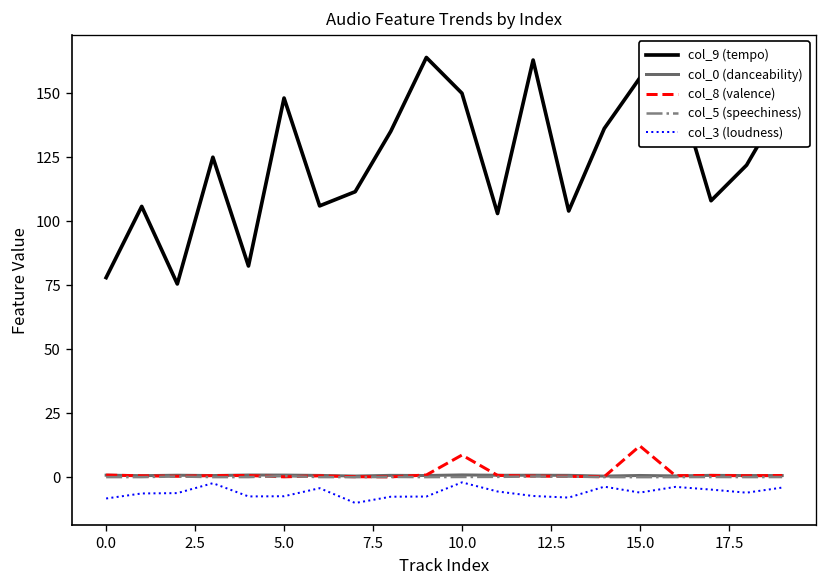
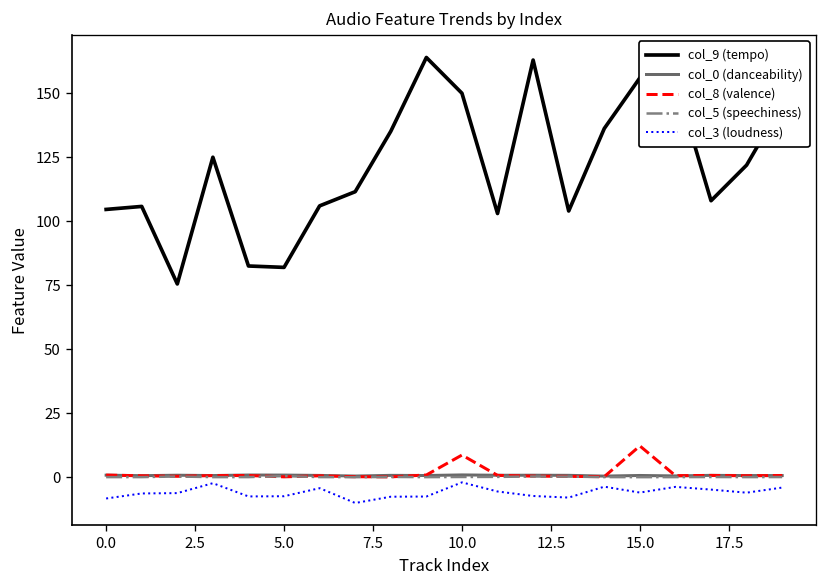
col_9 (tempo), 0.0: 78 -> 105
col_9 (tempo), 5.0: 148 -> 82
